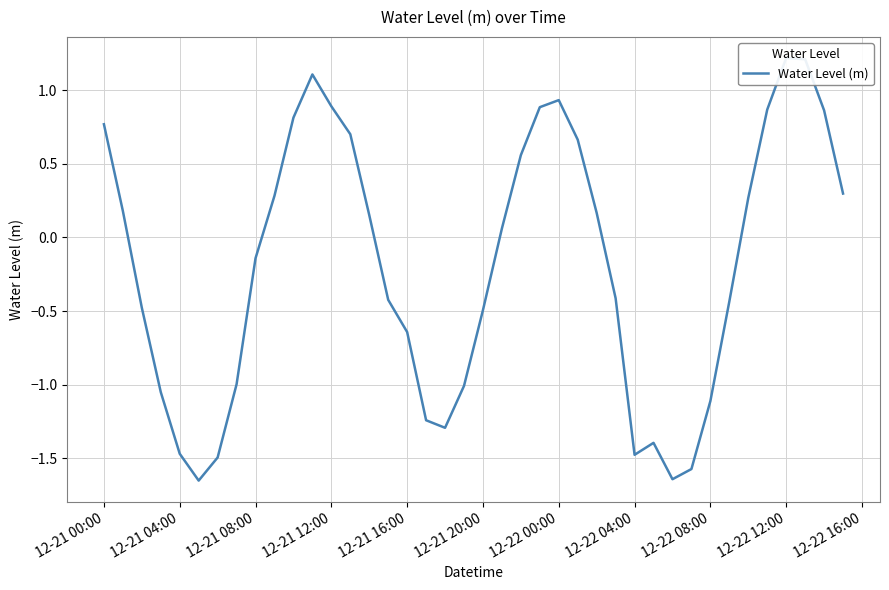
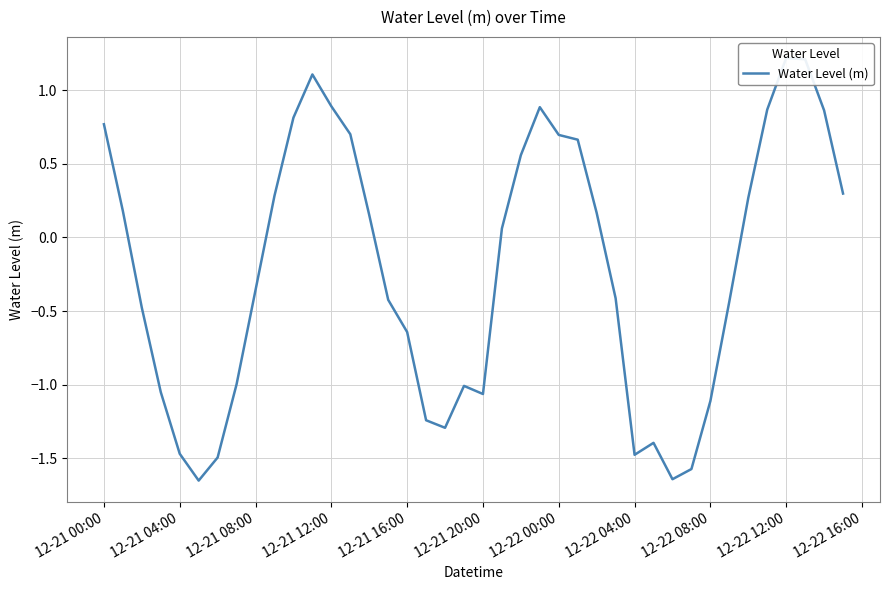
12-21 08:00: -0.14 -> -0.36
12-21 20:00: -0.49 -> -1.06
12-22 00:00: 0.93 -> 0.70
